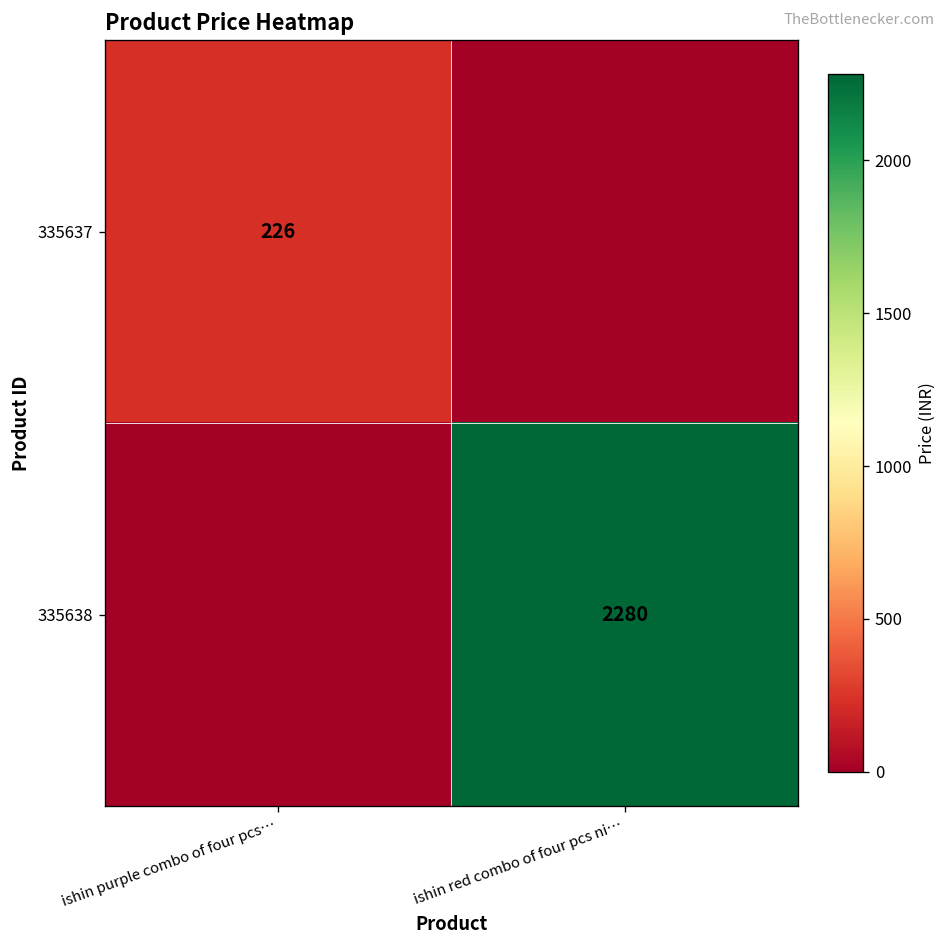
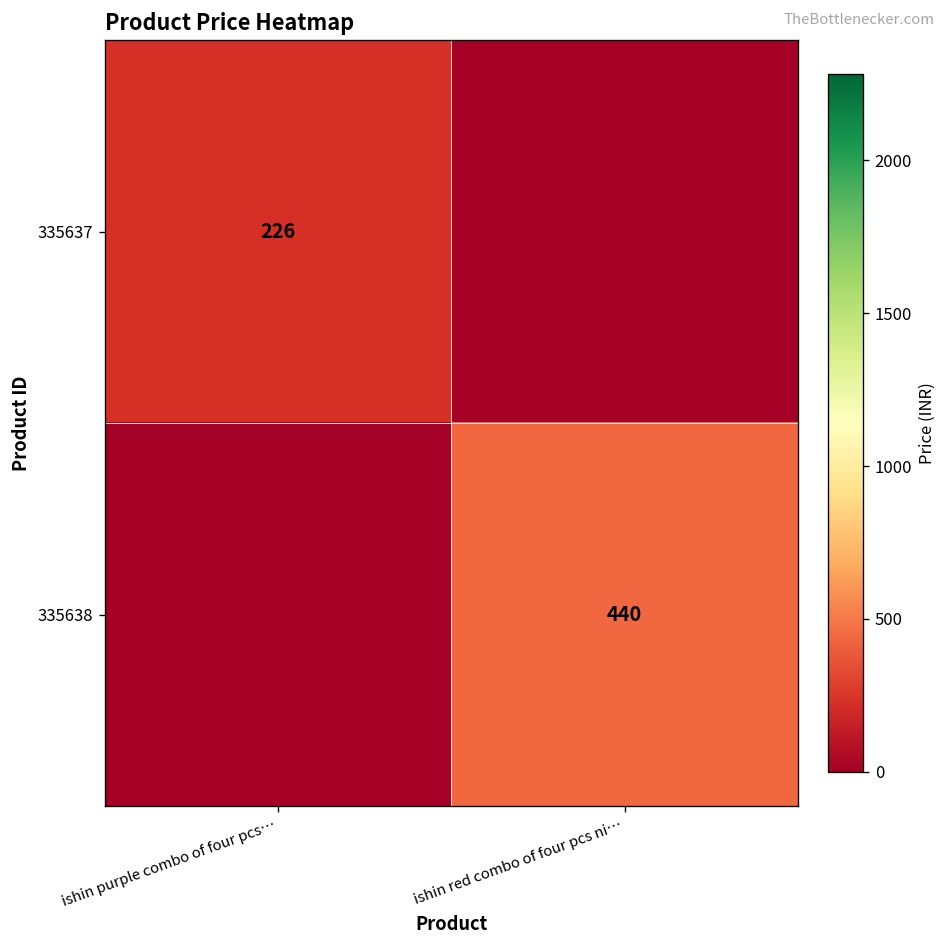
335638, ishin red combo of four pcs ni…: 2280 -> 440
